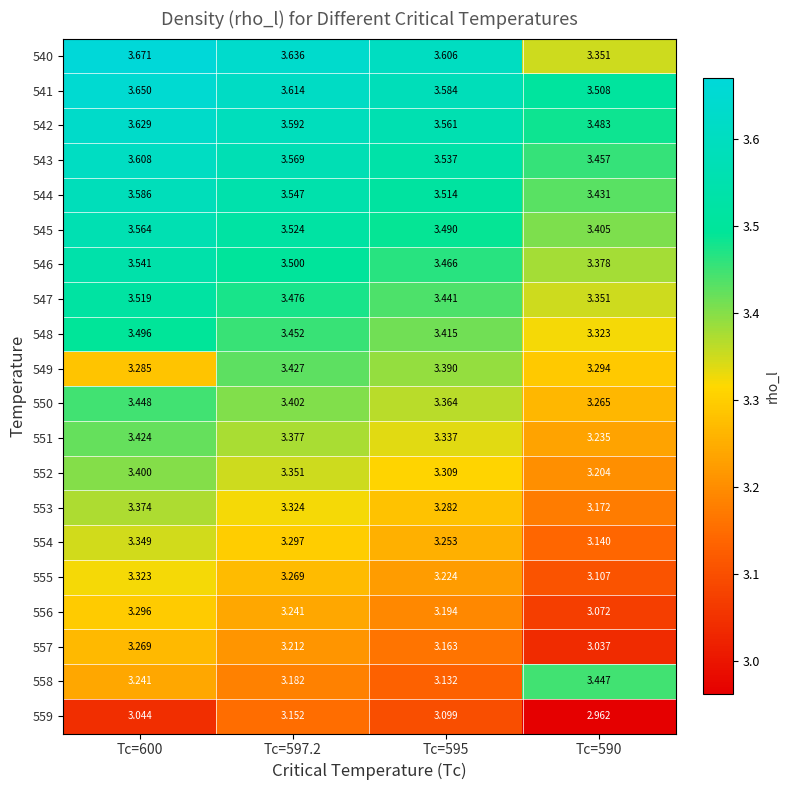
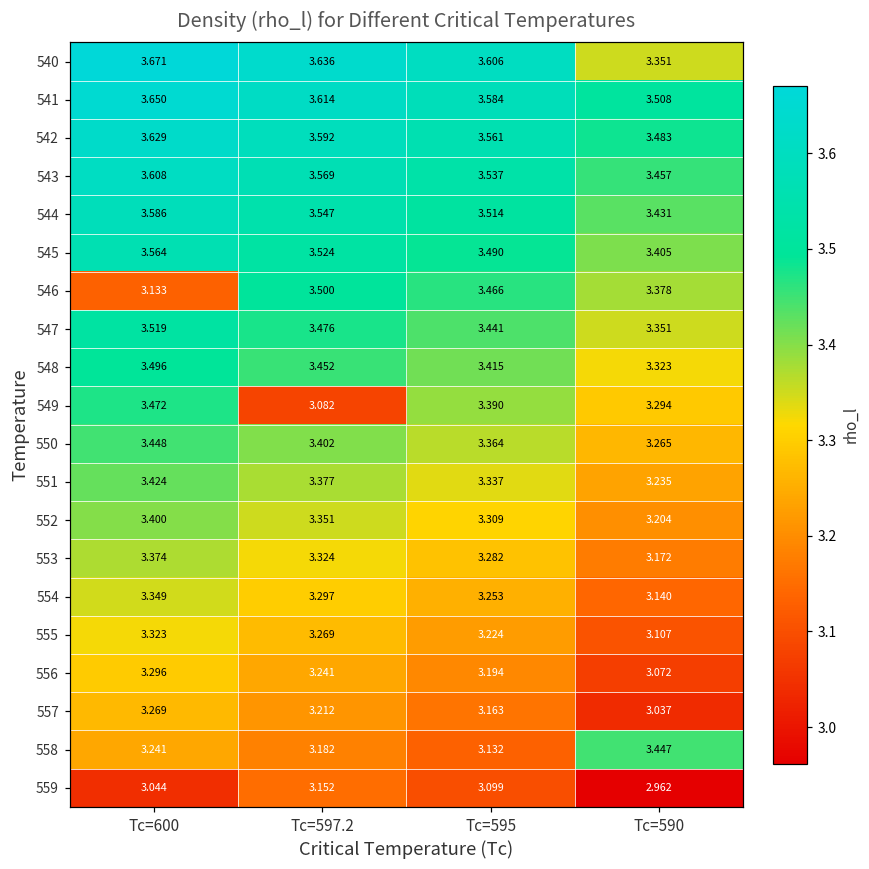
546, Tc=600: 3.541 -> 3.133
549, Tc=600: 3.285 -> 3.472
549, Tc=597.2: 3.427 -> 3.082
